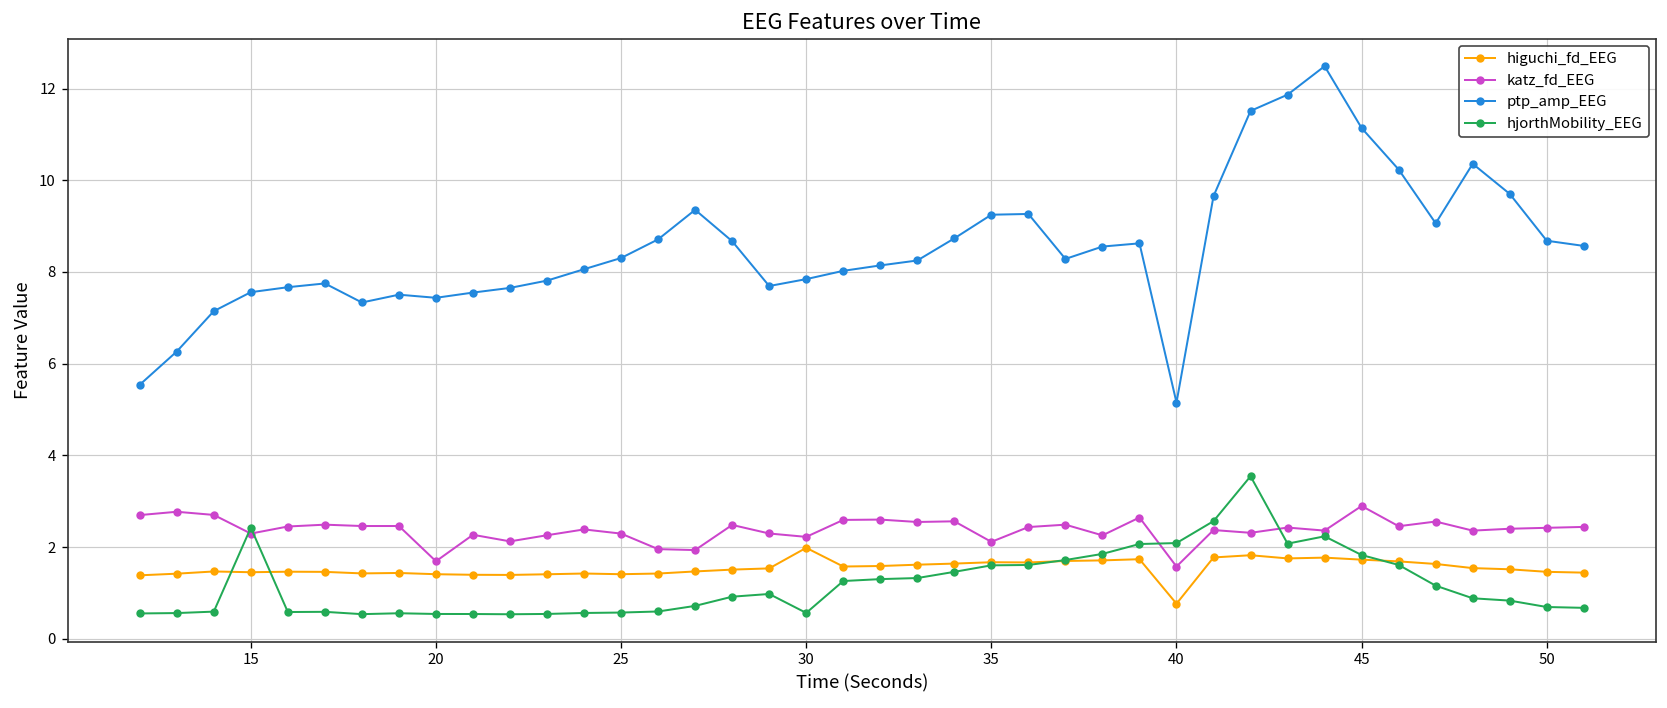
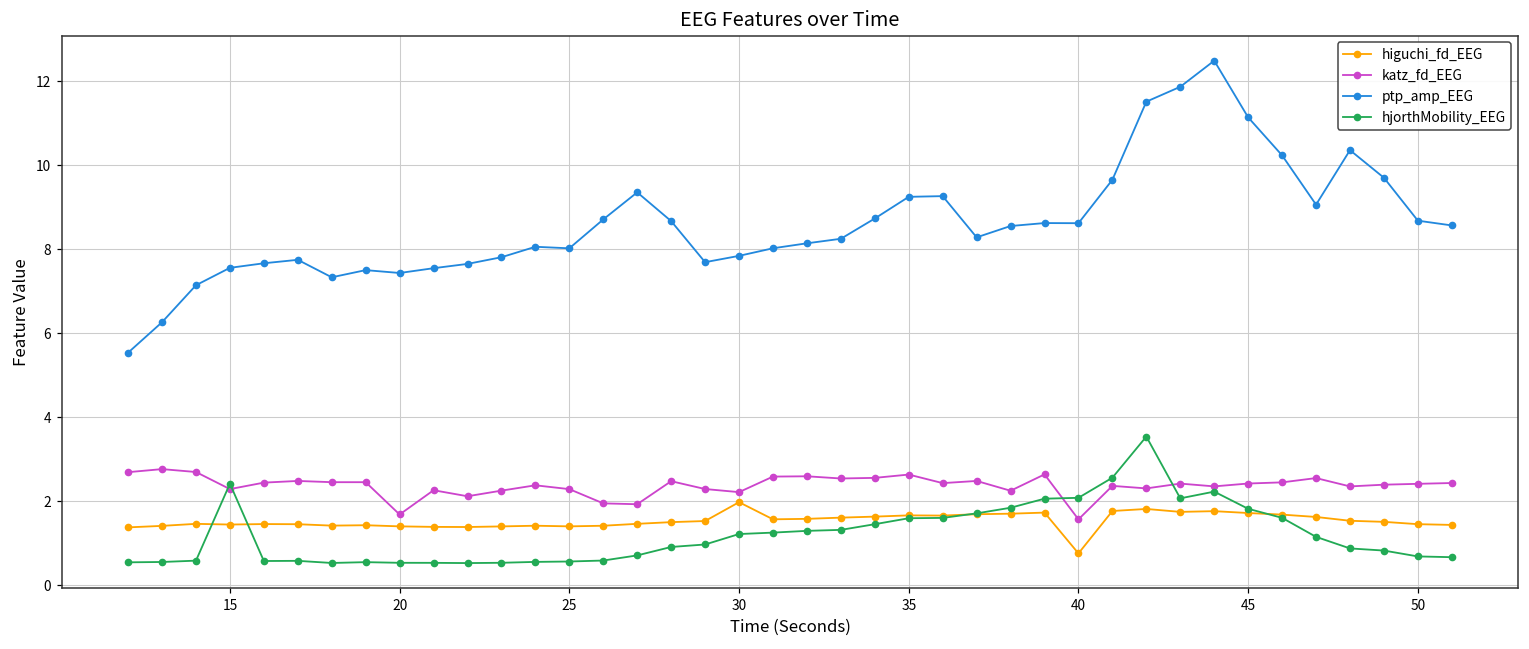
ptp_amp_EEG, 25: 8.3 -> 8.0
hjorthMobility_EEG, 30: 0.6 -> 1.2
katz_fd_EEG, 35: 2.1 -> 2.6
ptp_amp_EEG, 40: 5.2 -> 8.6
katz_fd_EEG, 45: 2.9 -> 2.4
